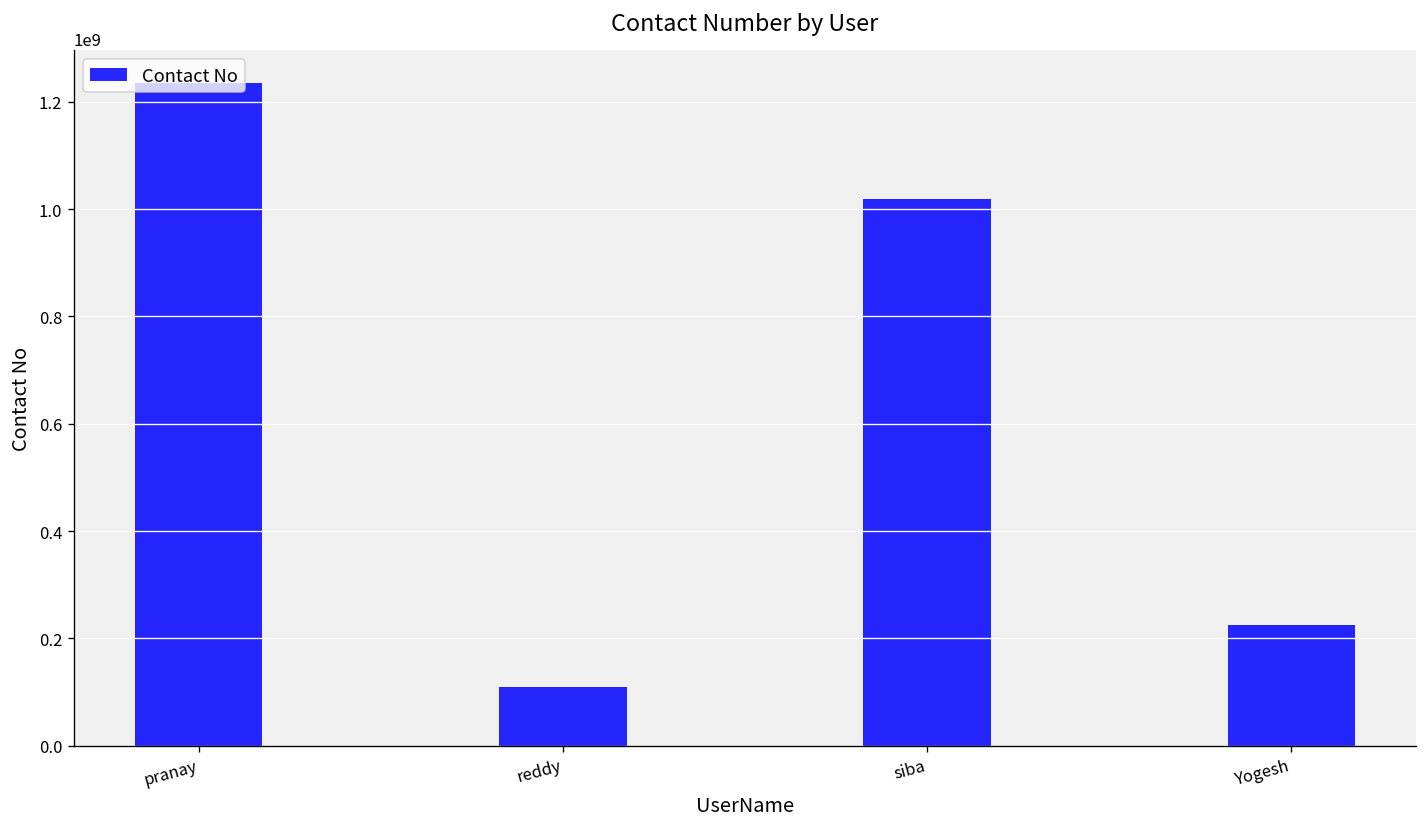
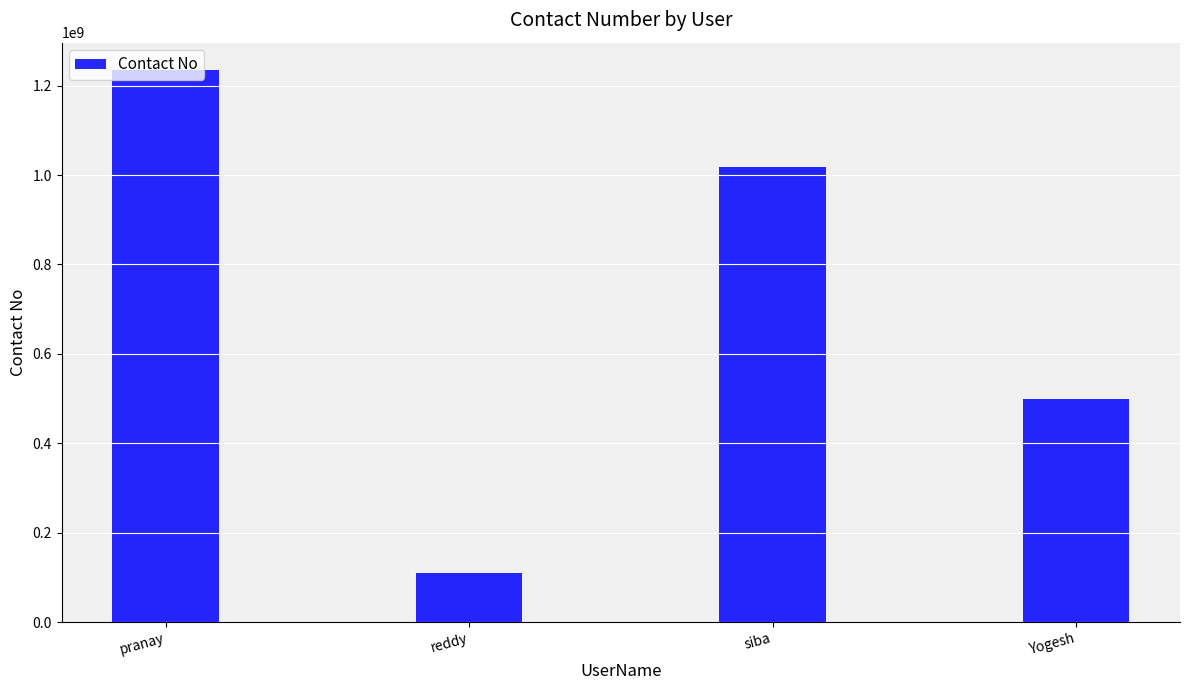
Yogesh: 230000000 -> 500000000
